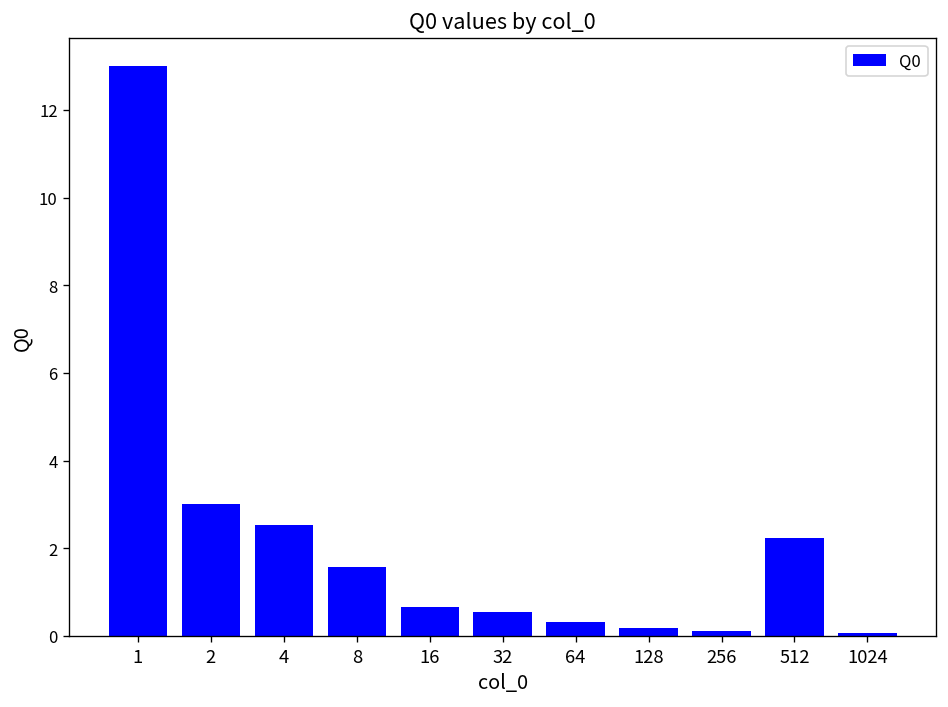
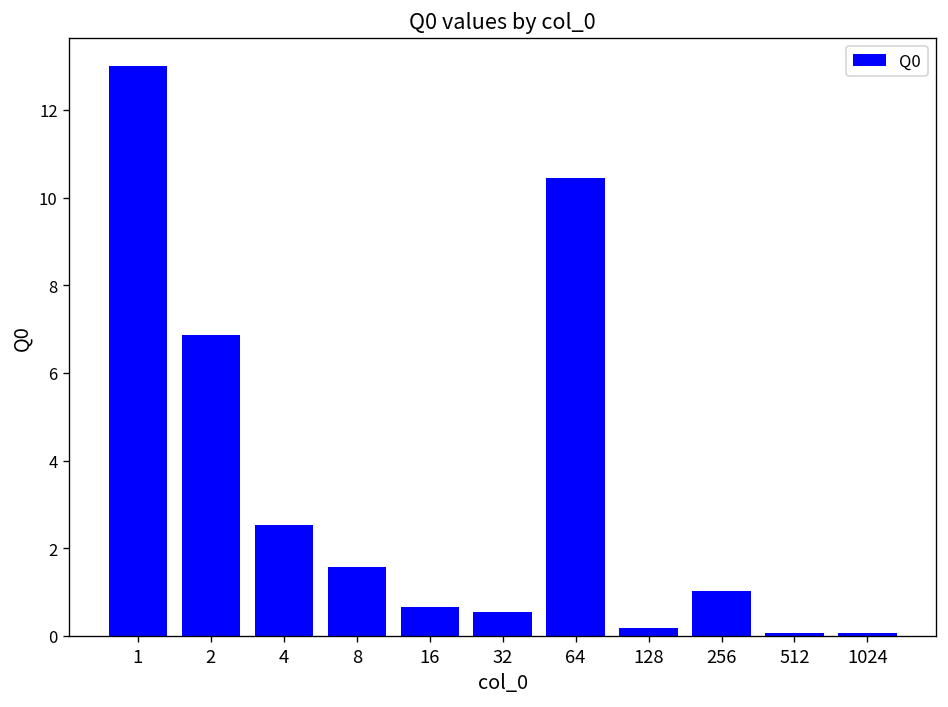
2: 3.0 -> 6.9
64: 0.3 -> 10.5
256: 0.1 -> 1.0
512: 2.2 -> 0.1
